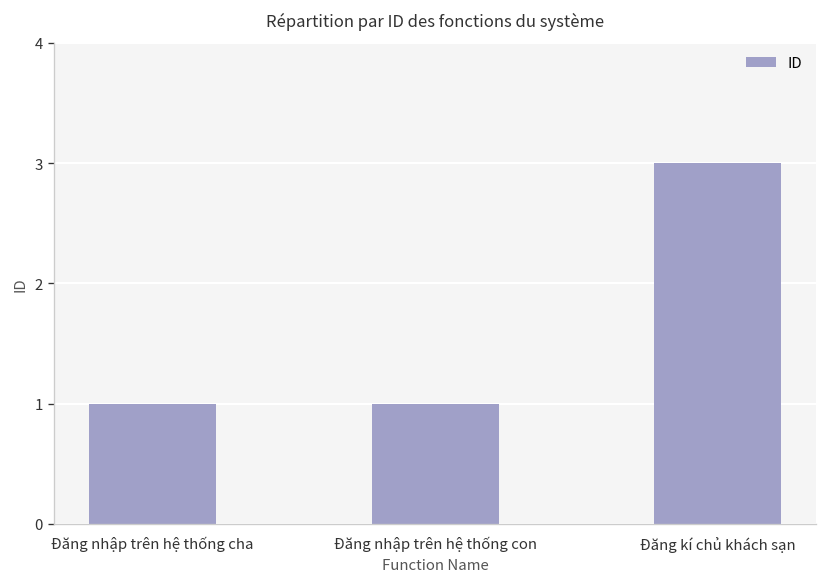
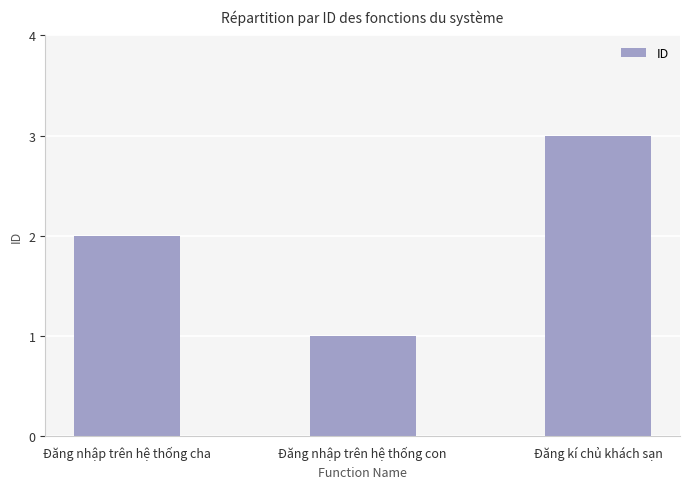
Đăng nhập trên hệ thống cha: 1 -> 2
